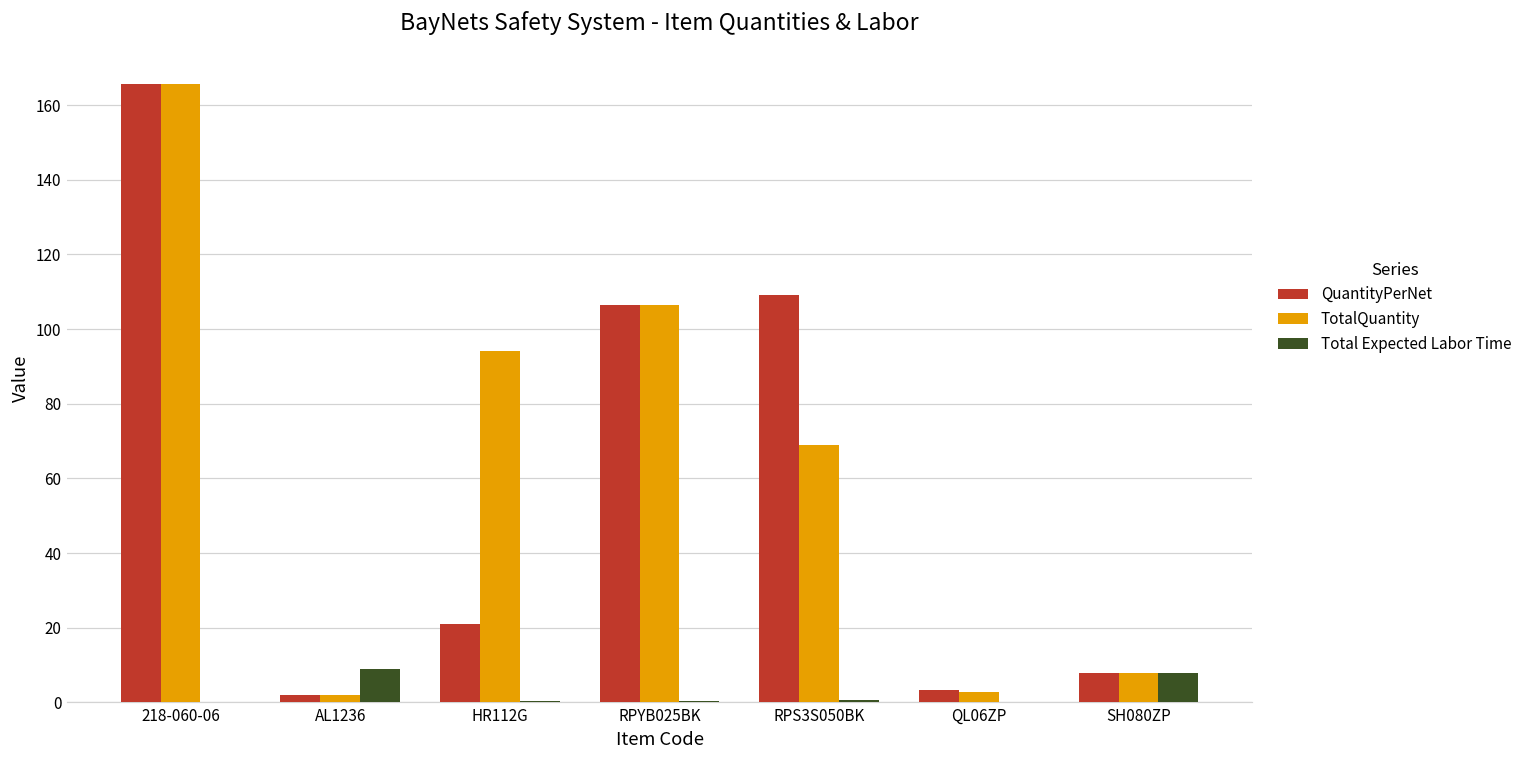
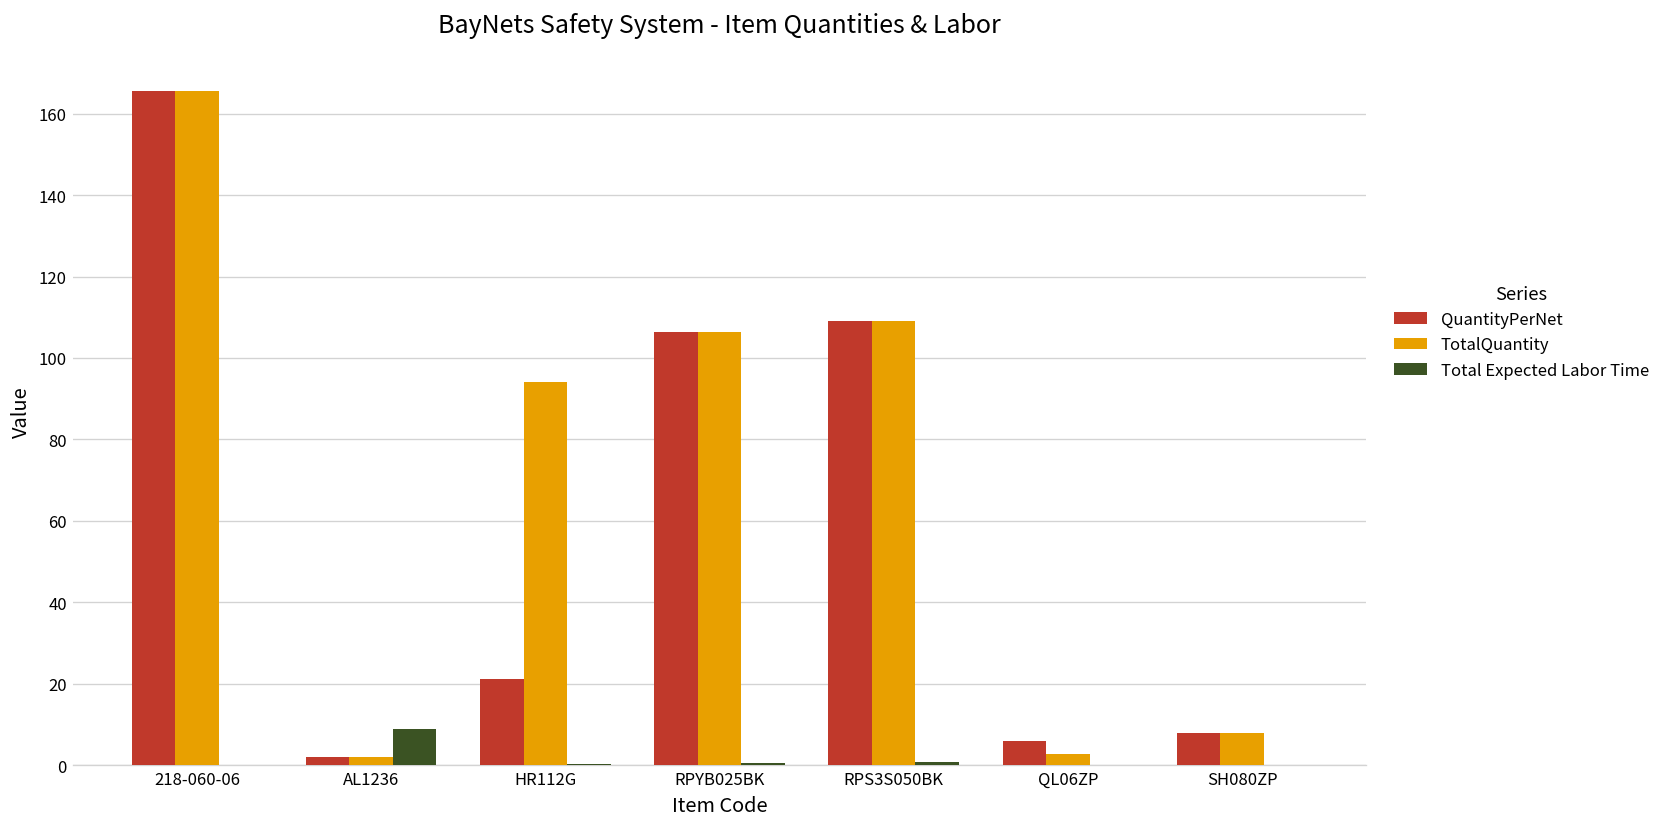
TotalQuantity, RPS3S050BK: 69 -> 109
QuantityPerNet, QL06ZP: 3 -> 6
Total Expected Labor Time, SH080ZP: 8 -> 0
